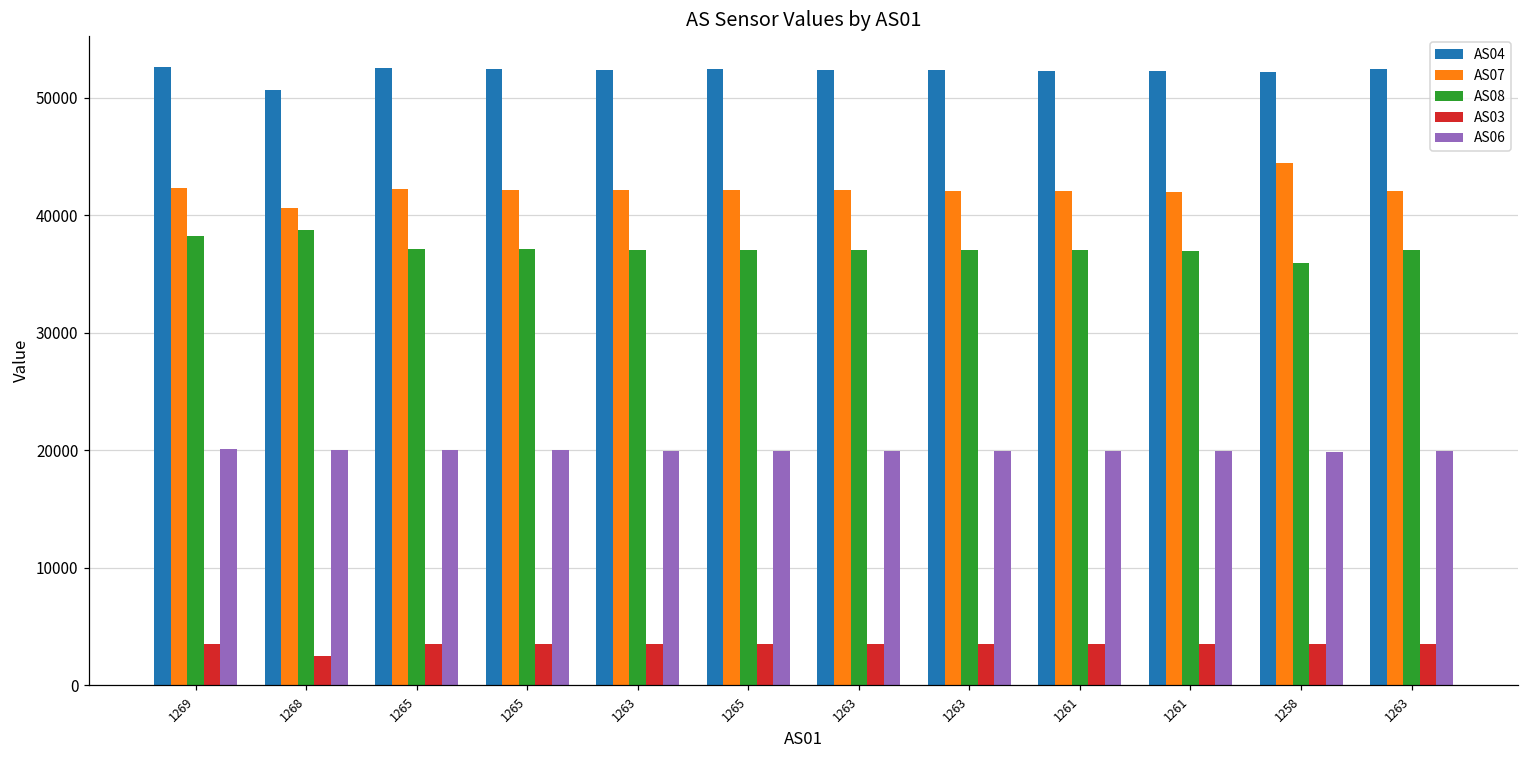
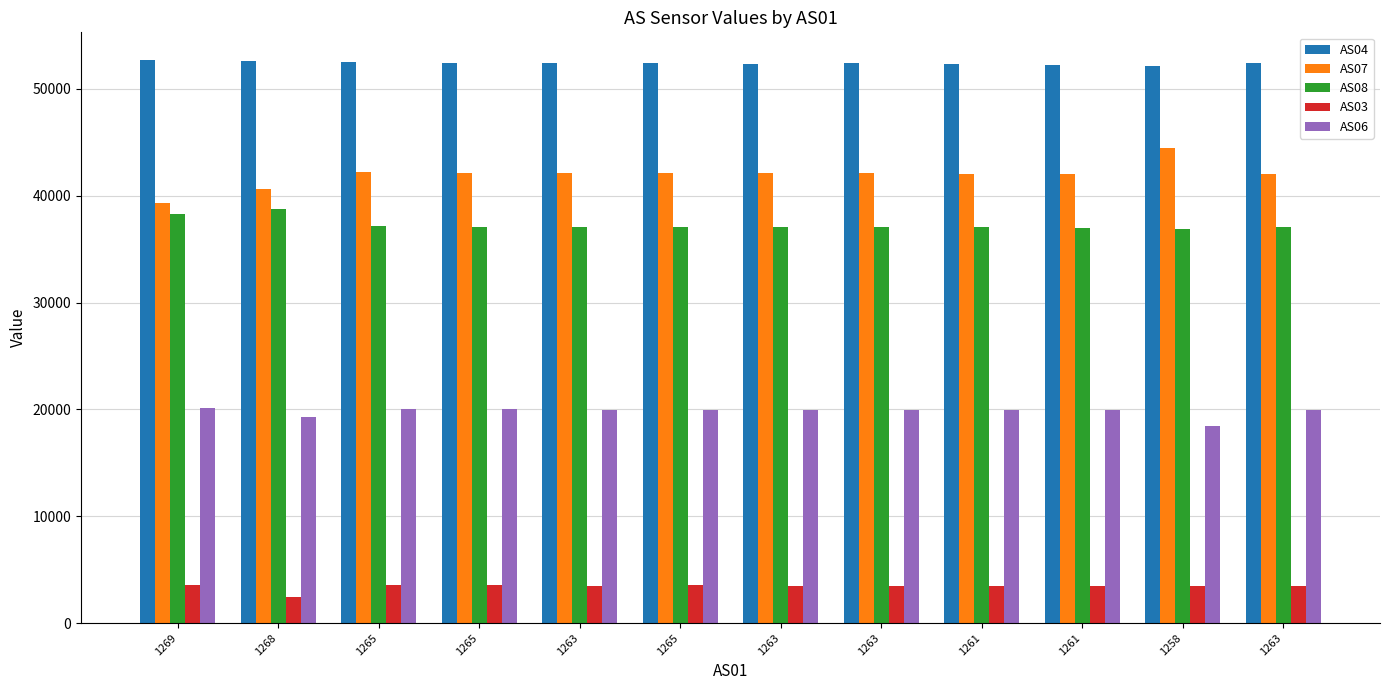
AS07, 1269: 42300 -> 39300
AS04, 1268: 50700 -> 52600
AS06, 1268: 20100 -> 19300
AS08, 1258: 36000 -> 36900
AS06, 1258: 19900 -> 18500
